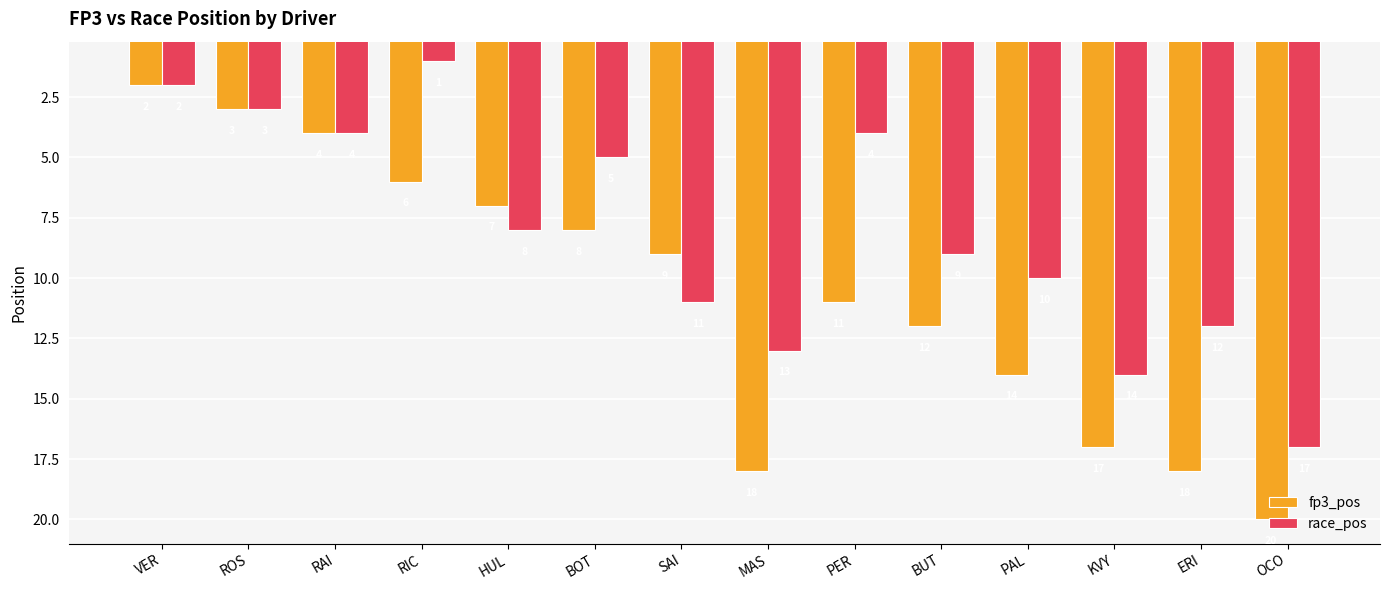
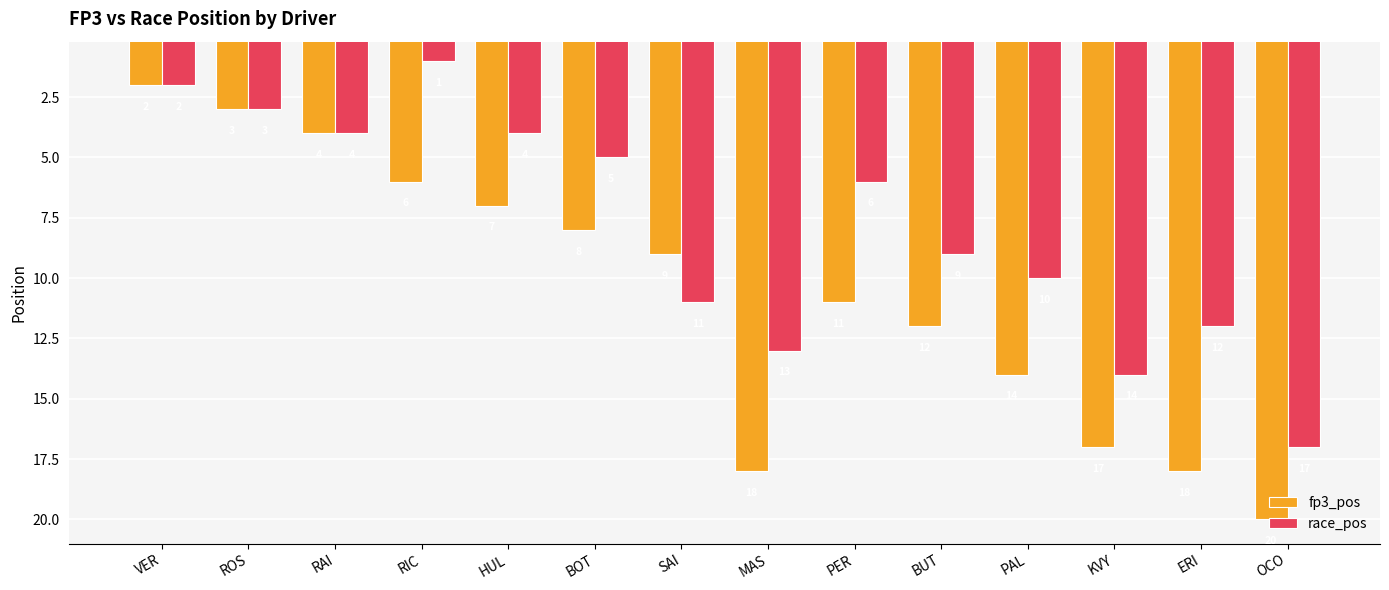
race_pos, HUL: 8 -> 4
race_pos, PER: 4 -> 6
